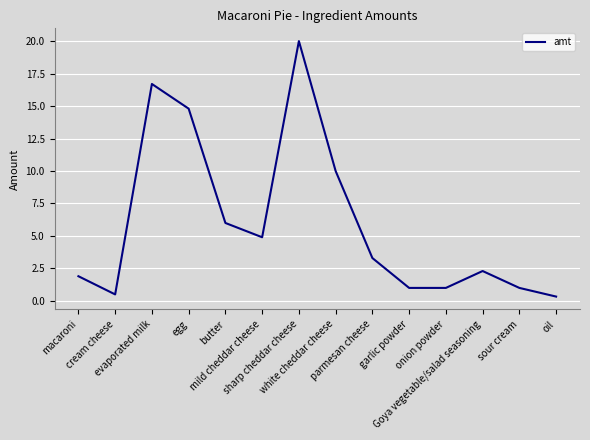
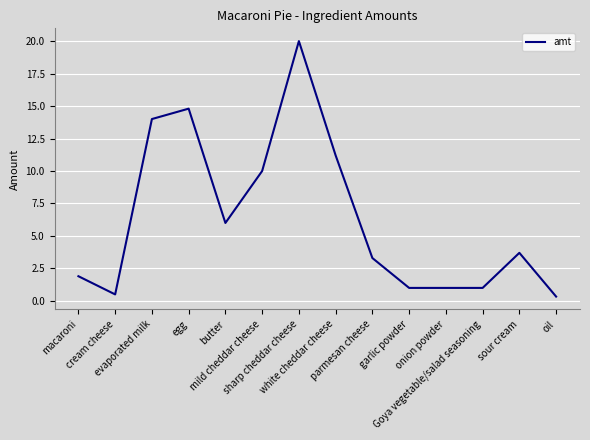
evaporated milk: 16.7 -> 14.0
mild cheddar cheese: 4.9 -> 10.0
white cheddar cheese: 10.0 -> 11.2
Goya vegetable/salad seasoning: 2.3 -> 1.0
sour cream: 1.0 -> 3.7
